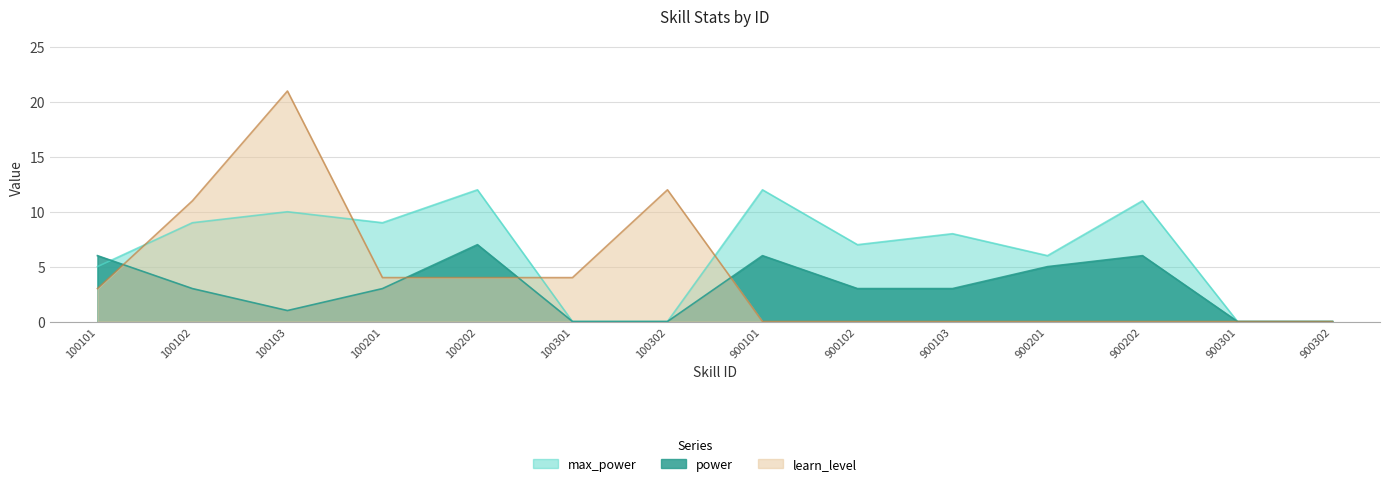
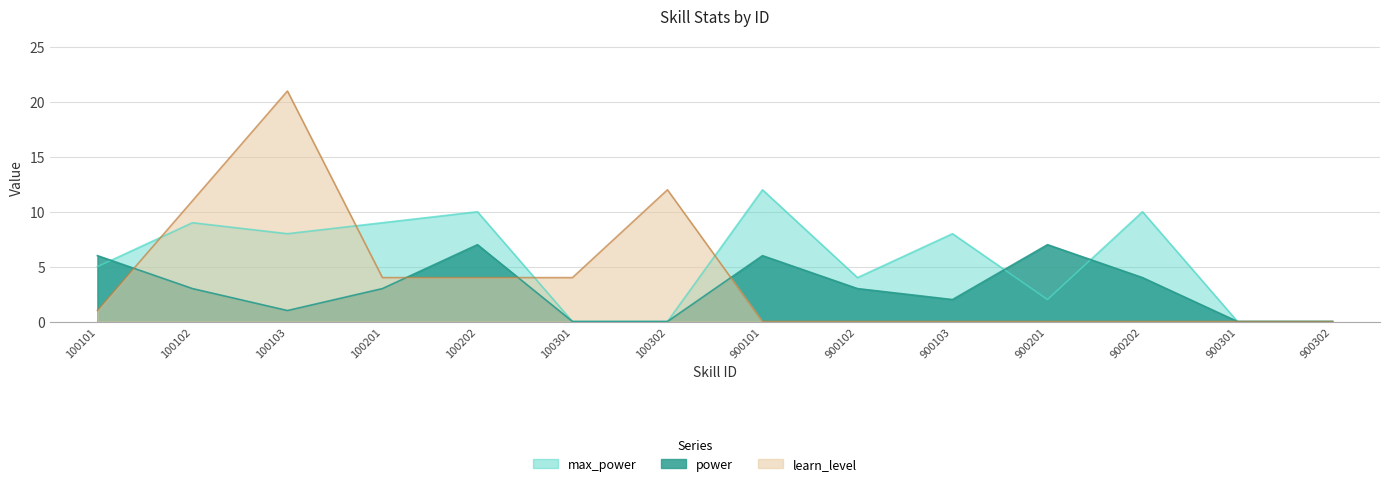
learn_level, 100101: 3 -> 1
max_power, 100103: 10 -> 8
max_power, 100202: 12 -> 10
max_power, 900102: 7 -> 4
power, 900103: 3 -> 2
max_power, 900201: 6 -> 2
power, 900201: 5 -> 7
max_power, 900202: 11 -> 10
power, 900202: 6 -> 4
